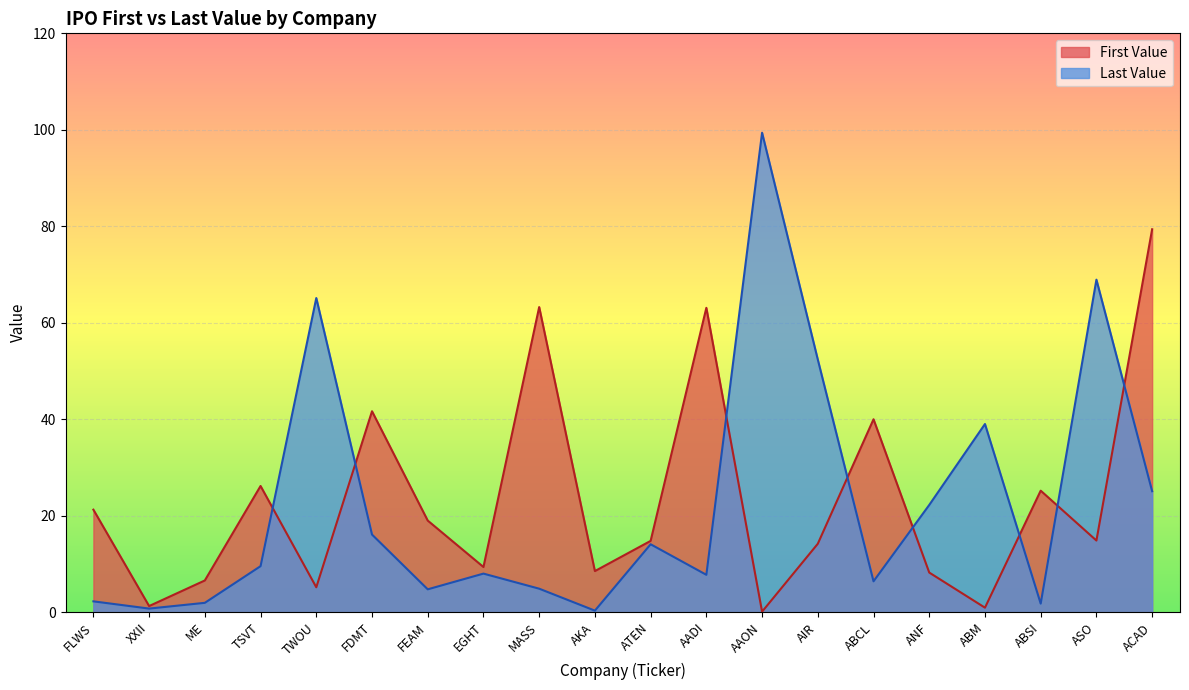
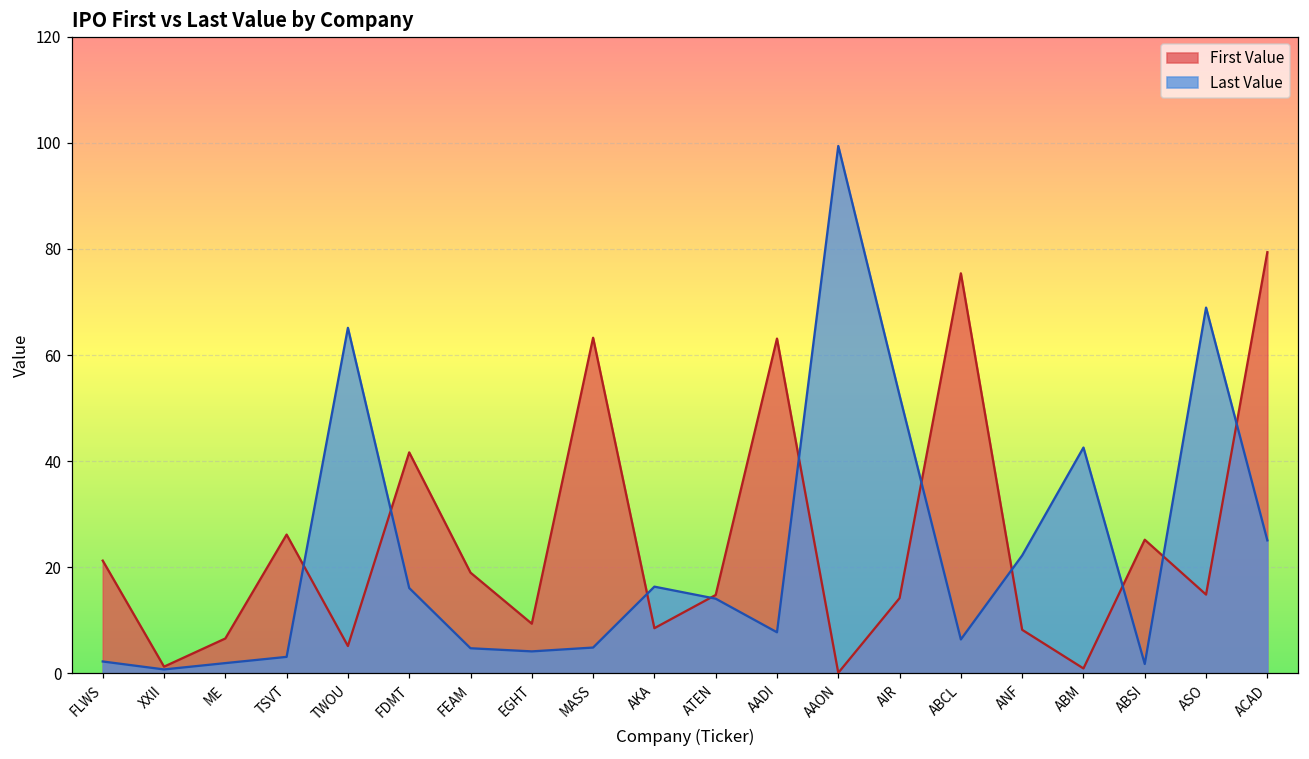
Last Value, TSVT: 10 -> 3
Last Value, EGHT: 8 -> 4
Last Value, AKA: 0 -> 16
First Value, ABCL: 40 -> 75
Last Value, ABM: 39 -> 43
